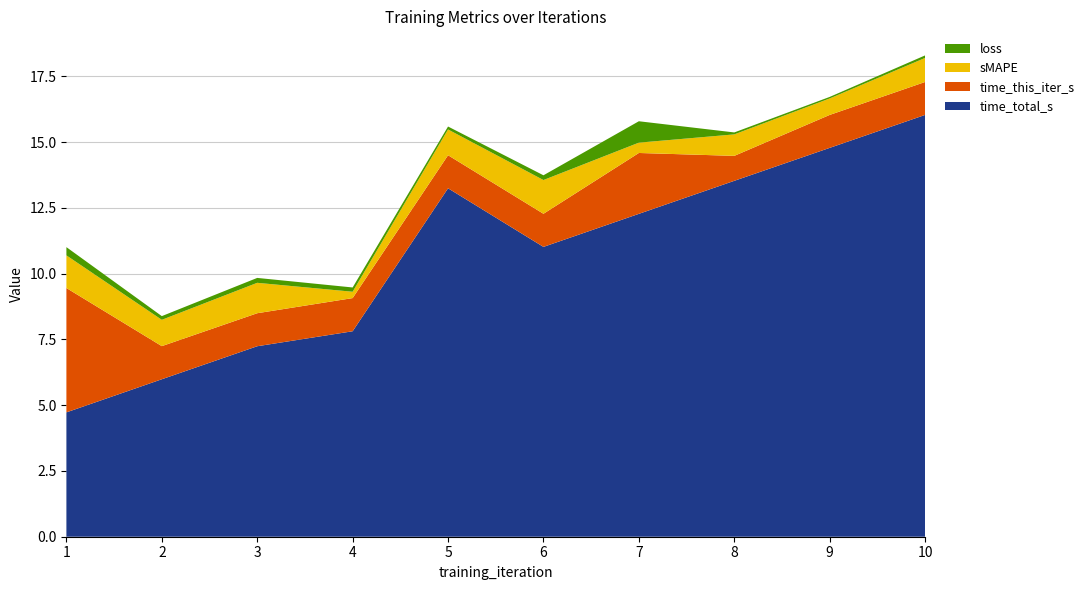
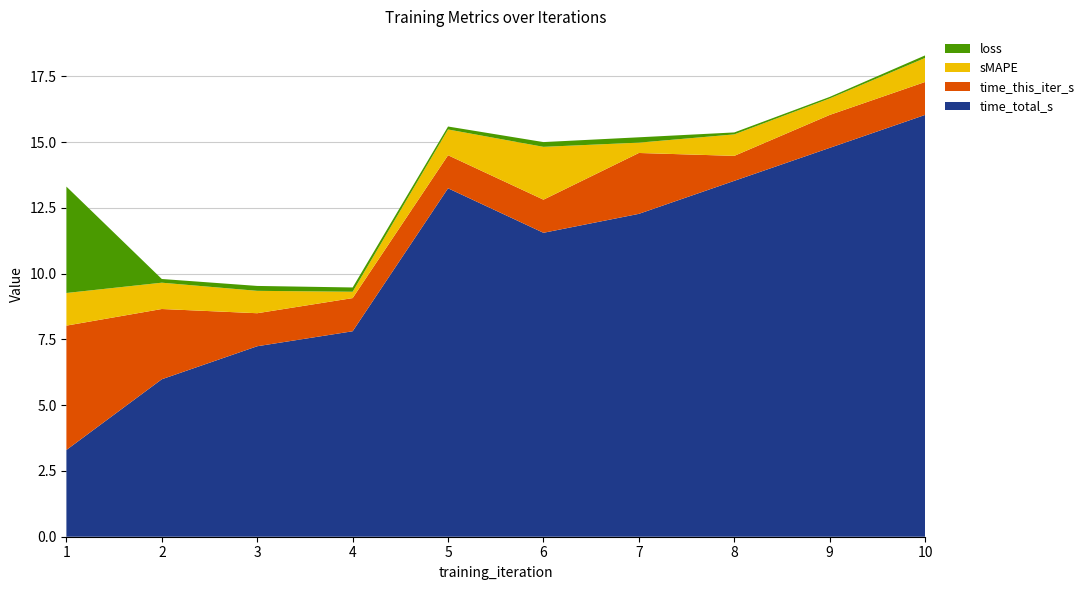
time_total_s, 1: 4.7 -> 3.3
loss, 1: 0.3 -> 4.0
time_this_iter_s, 2: 1.3 -> 2.7
sMAPE, 3: 1.2 -> 0.9
time_total_s, 6: 11.0 -> 11.6
sMAPE, 6: 1.3 -> 2.0
loss, 7: 0.8 -> 0.2
